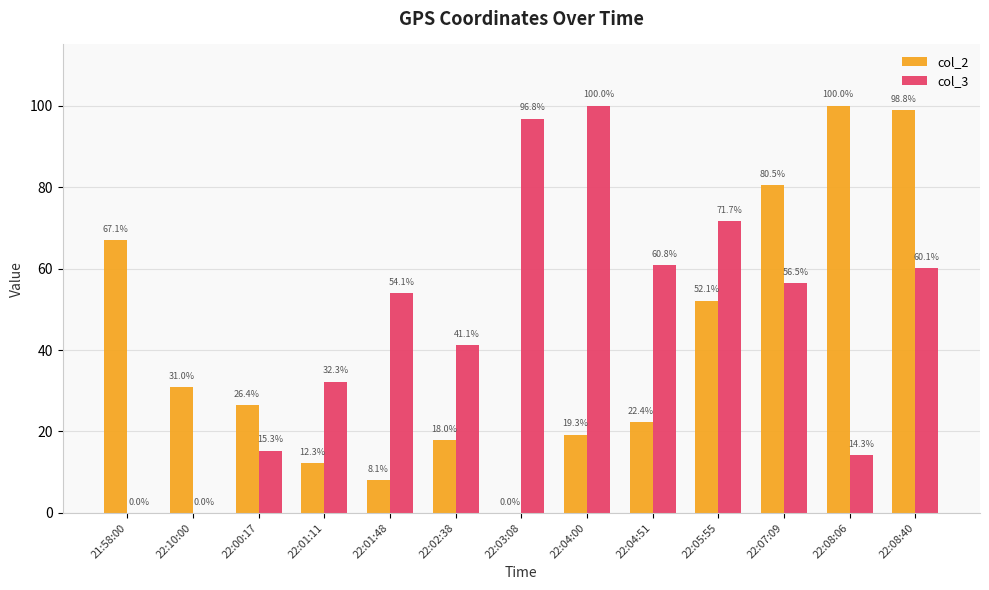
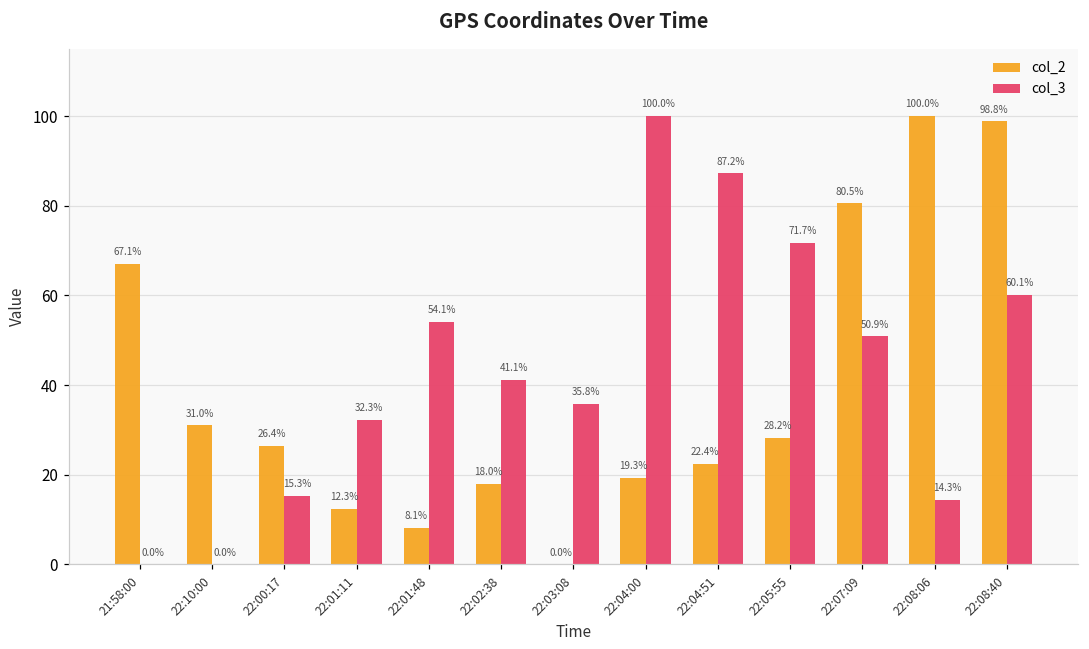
col_3, 22:03:08: 96.8% -> 35.8%
col_3, 22:04:51: 60.8% -> 87.2%
col_2, 22:05:55: 52.1% -> 28.2%
col_3, 22:07:09: 56.5% -> 50.9%
